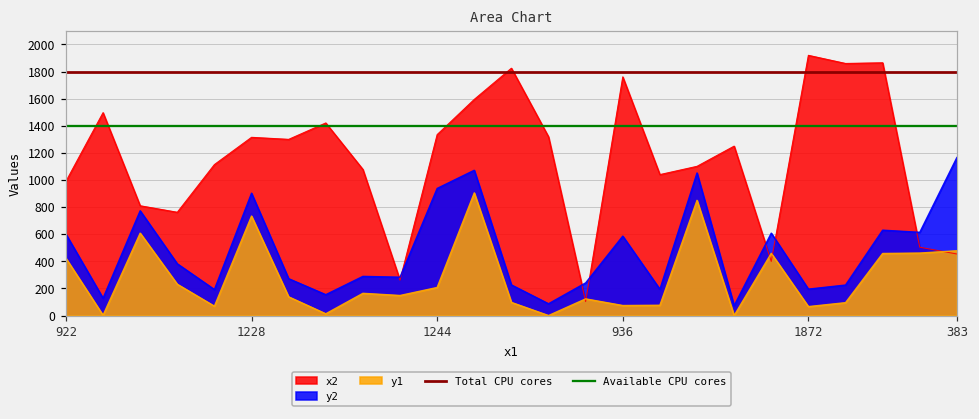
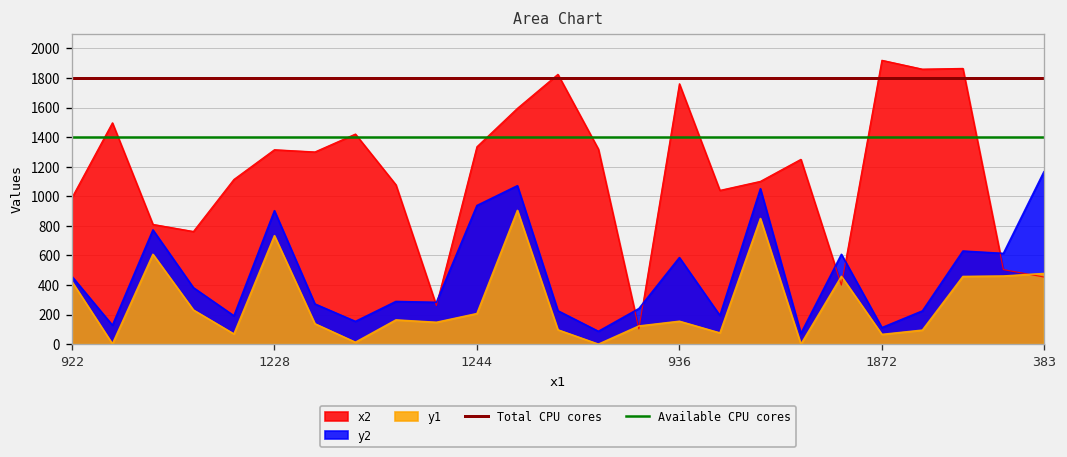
y2, 922: 600 -> 460
y1, 936: 70 -> 160
y2, 1872: 200 -> 110
